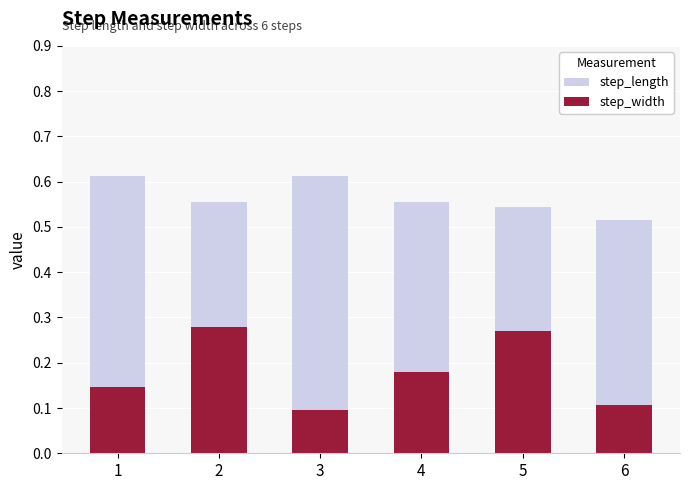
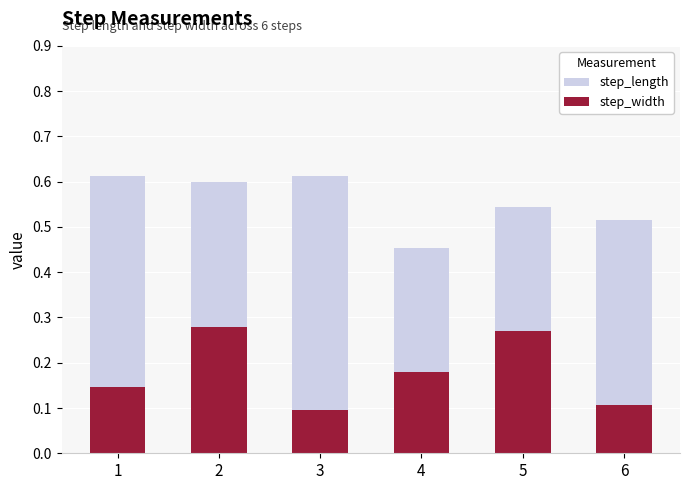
step_length, 2: 0.55 -> 0.60
step_length, 4: 0.56 -> 0.45
